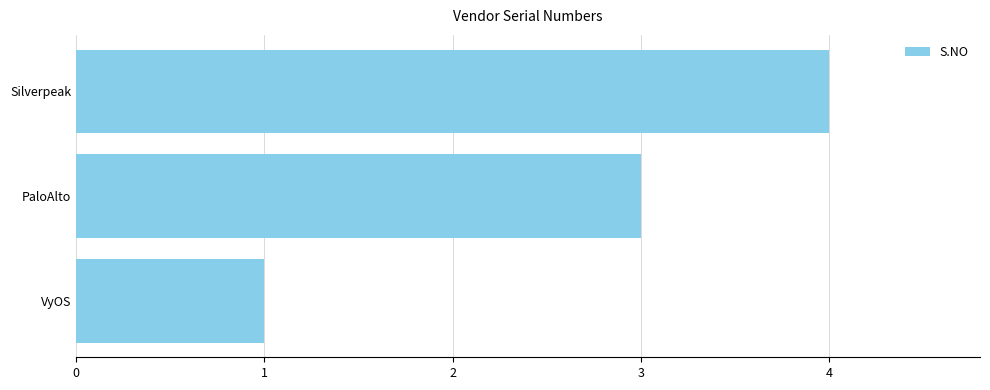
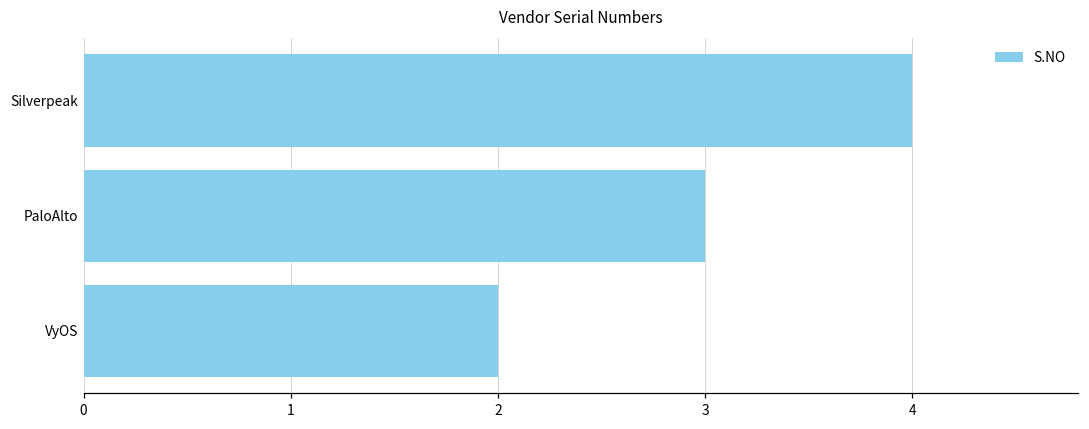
VyOS: 1 -> 2
